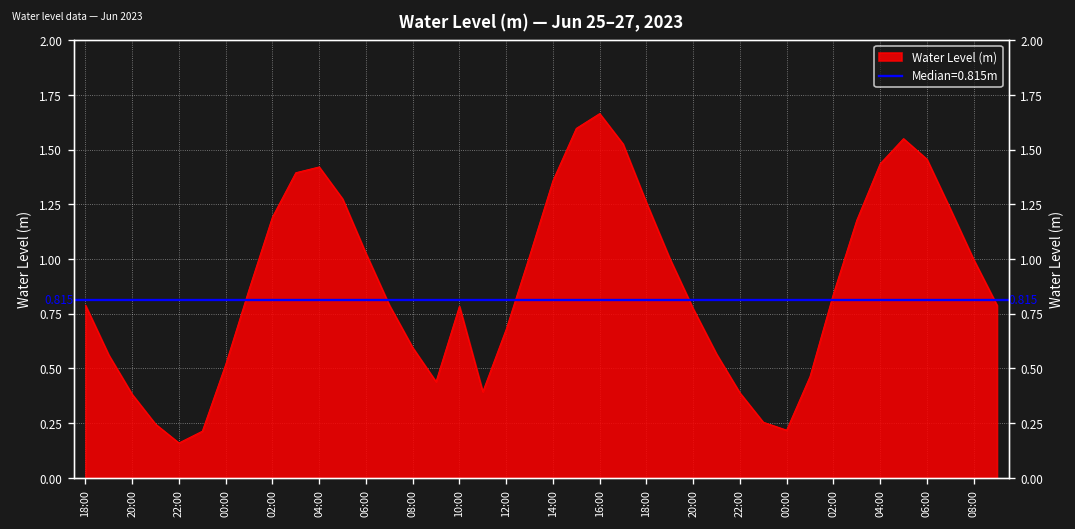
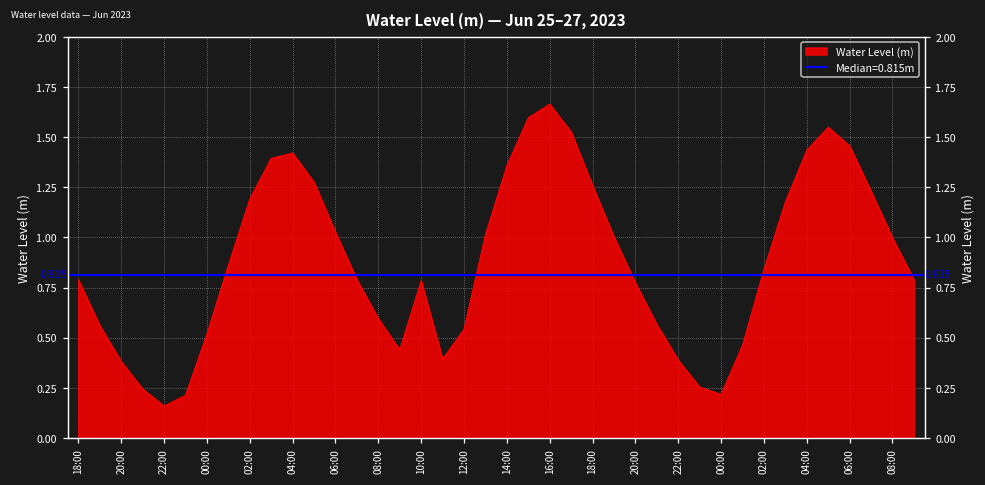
12:00: 0.68 -> 0.54
